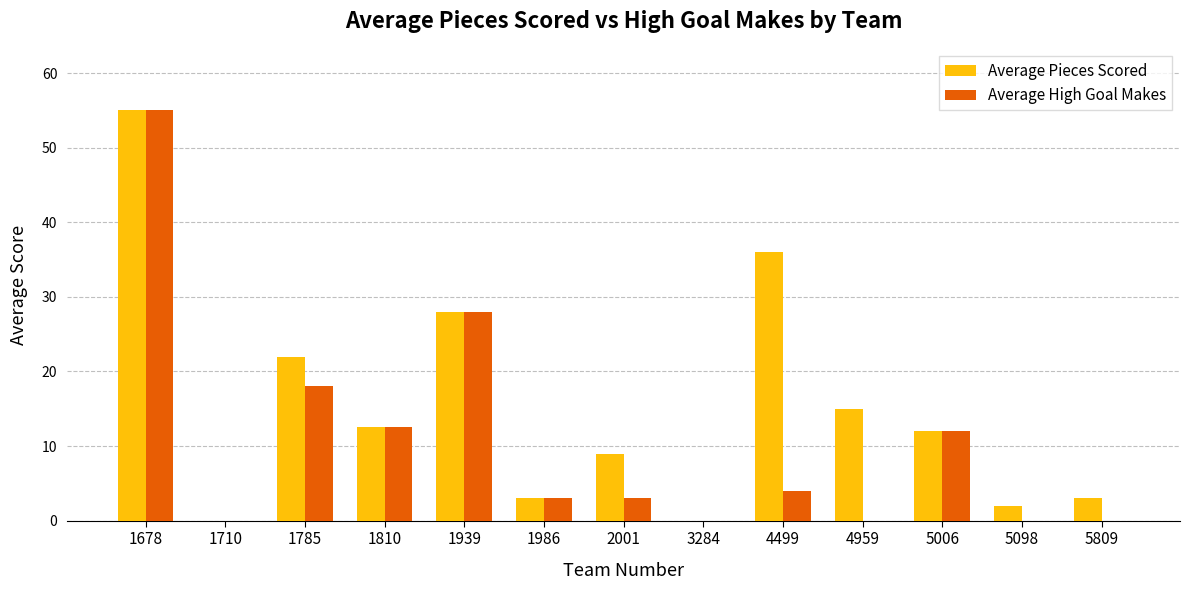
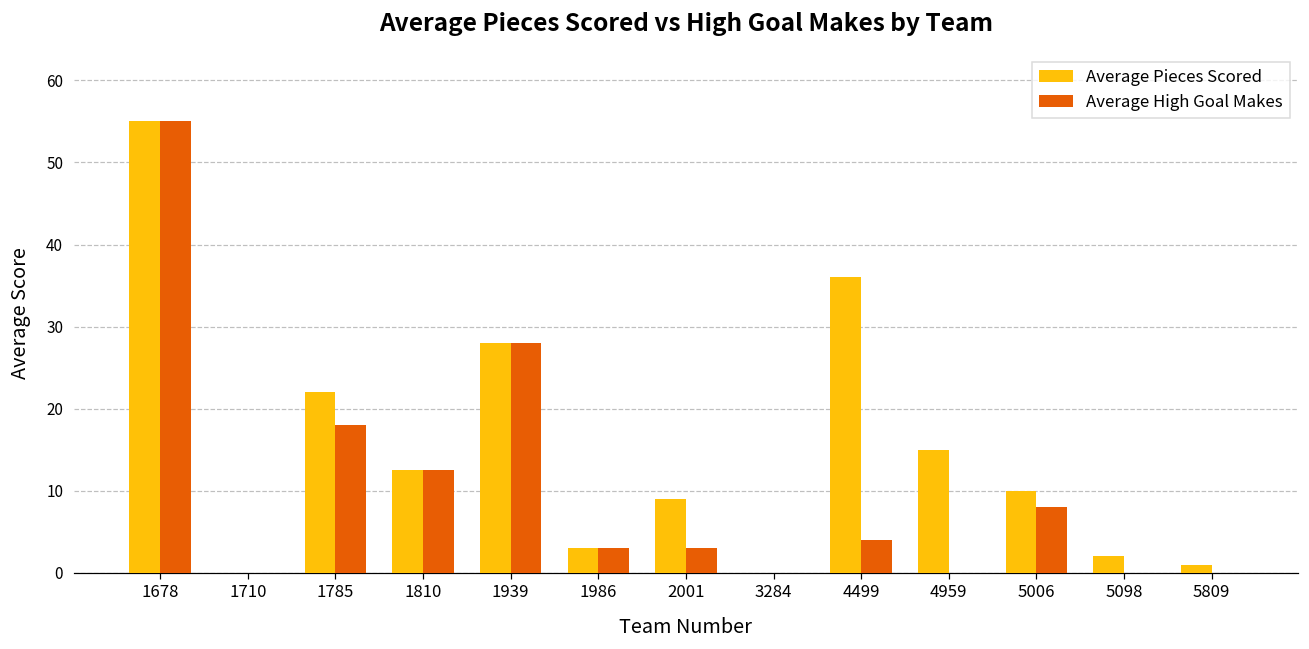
Average Pieces Scored, 5006: 12 -> 10
Average High Goal Makes, 5006: 12 -> 8
Average Pieces Scored, 5809: 3 -> 1
